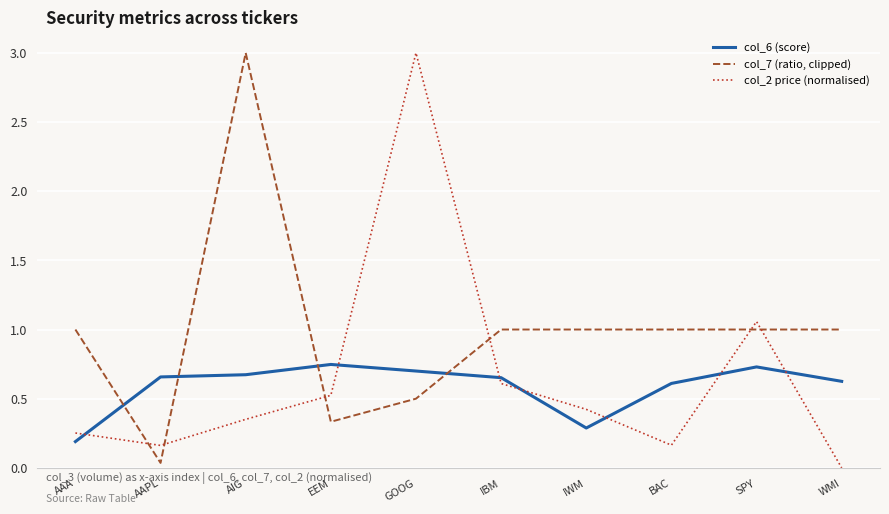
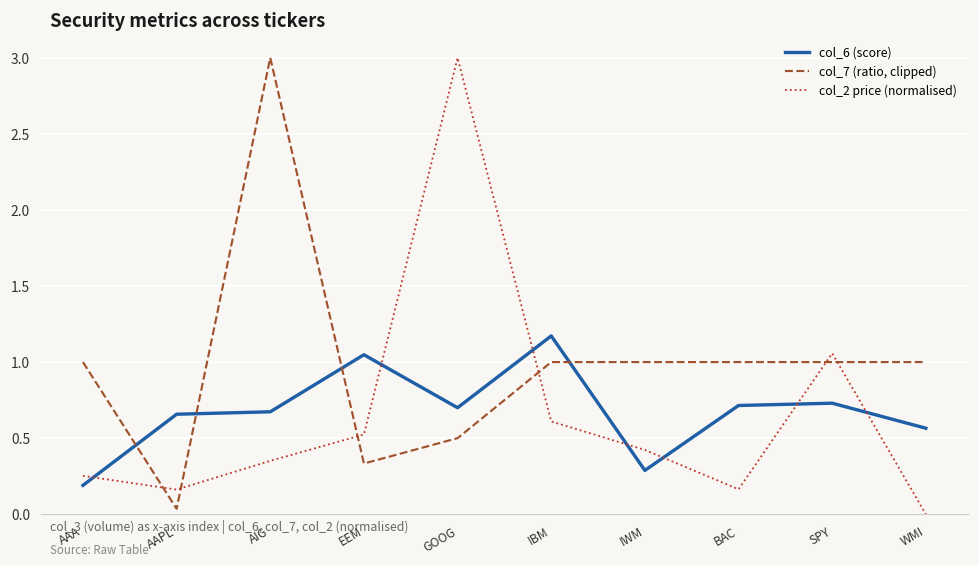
col_6 (score), EEM: 0.75 -> 1.05
col_6 (score), IBM: 0.65 -> 1.17
col_6 (score), BAC: 0.61 -> 0.71
col_6 (score), WMI: 0.63 -> 0.57
